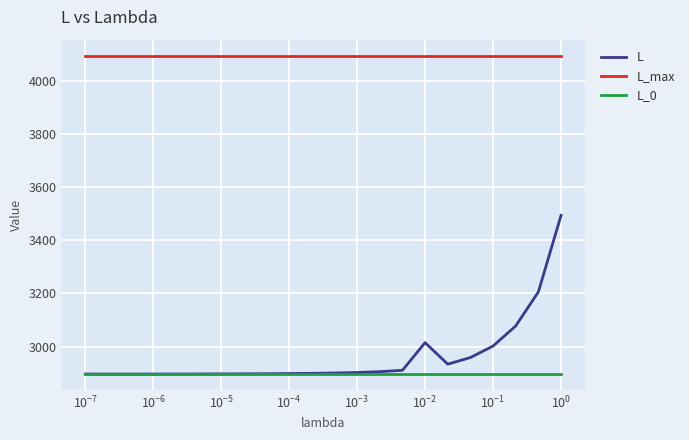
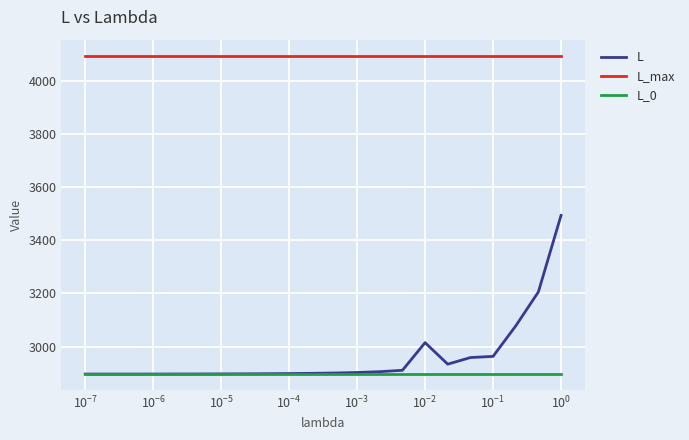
L, 10^-1: 3000 -> 2960
